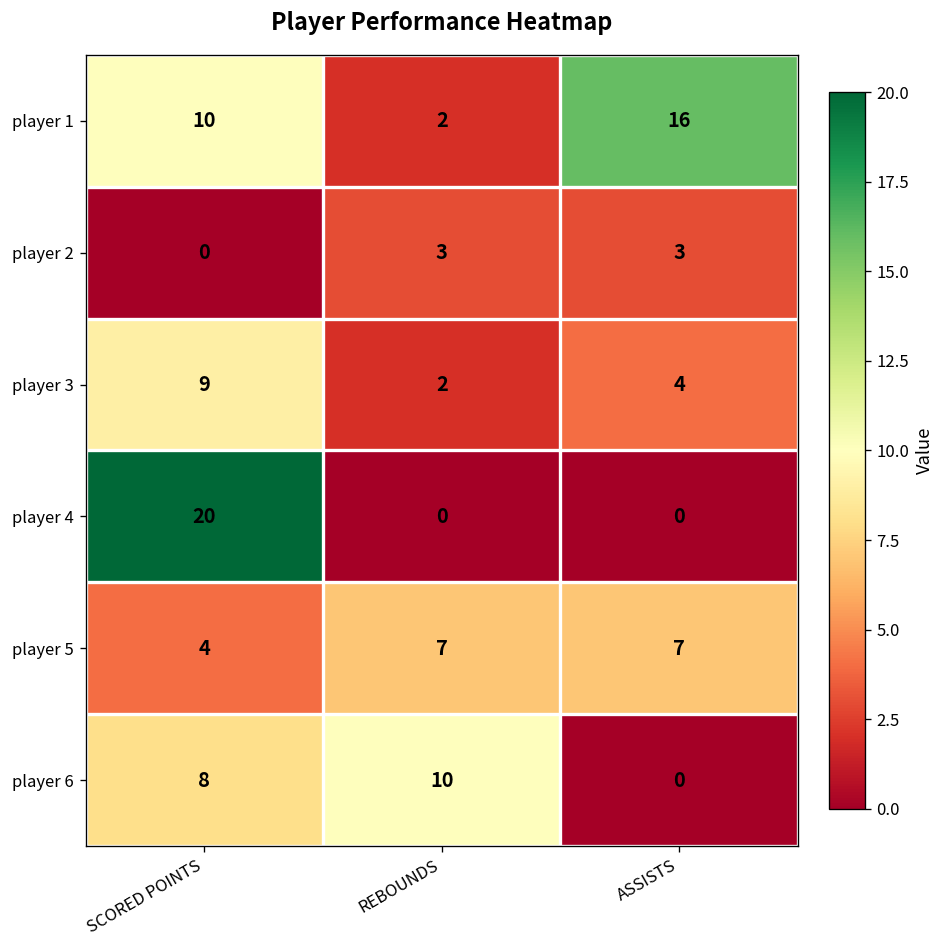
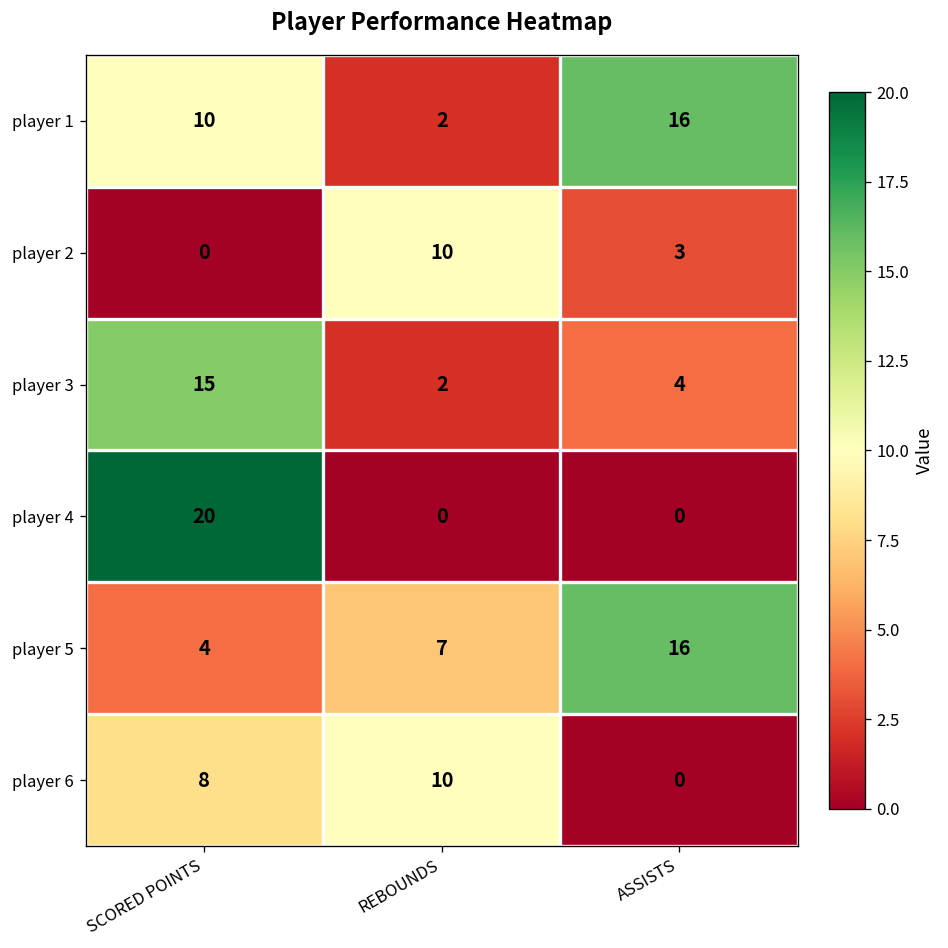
player 2, REBOUNDS: 3 -> 10
player 3, SCORED POINTS: 9 -> 15
player 5, ASSISTS: 7 -> 16
